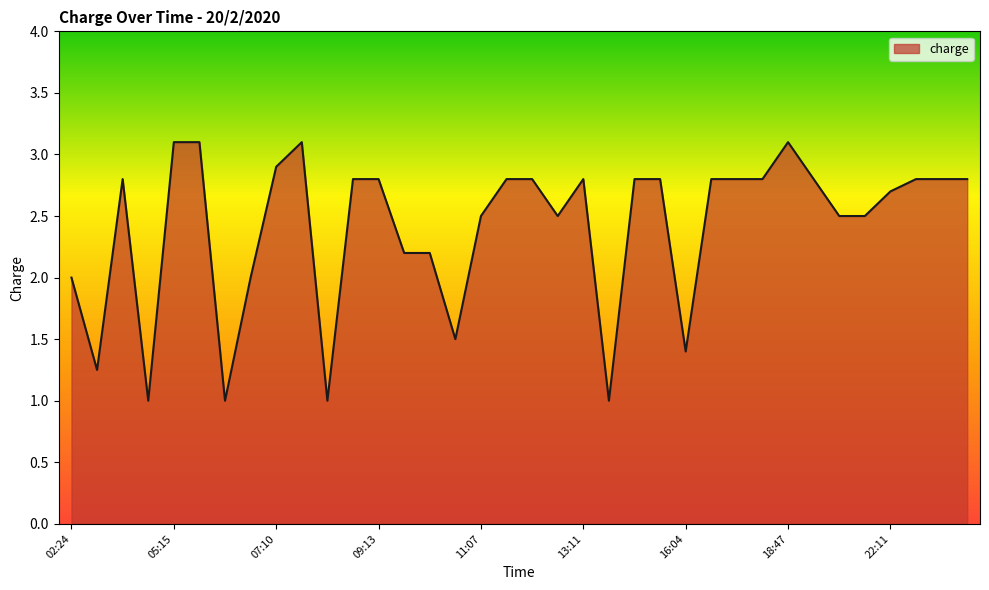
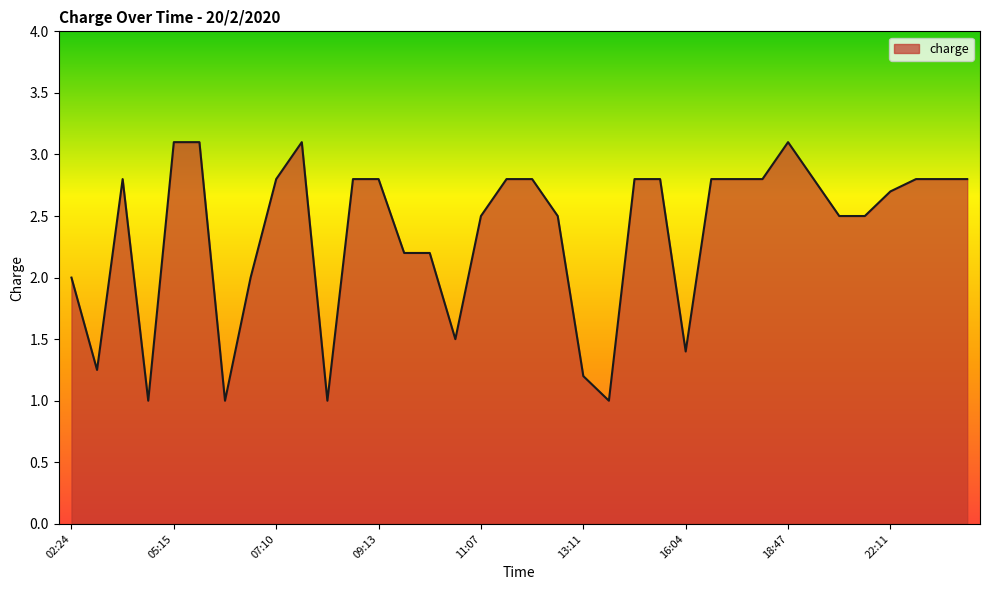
07:10: 2.9 -> 2.8
13:11: 2.8 -> 1.2
